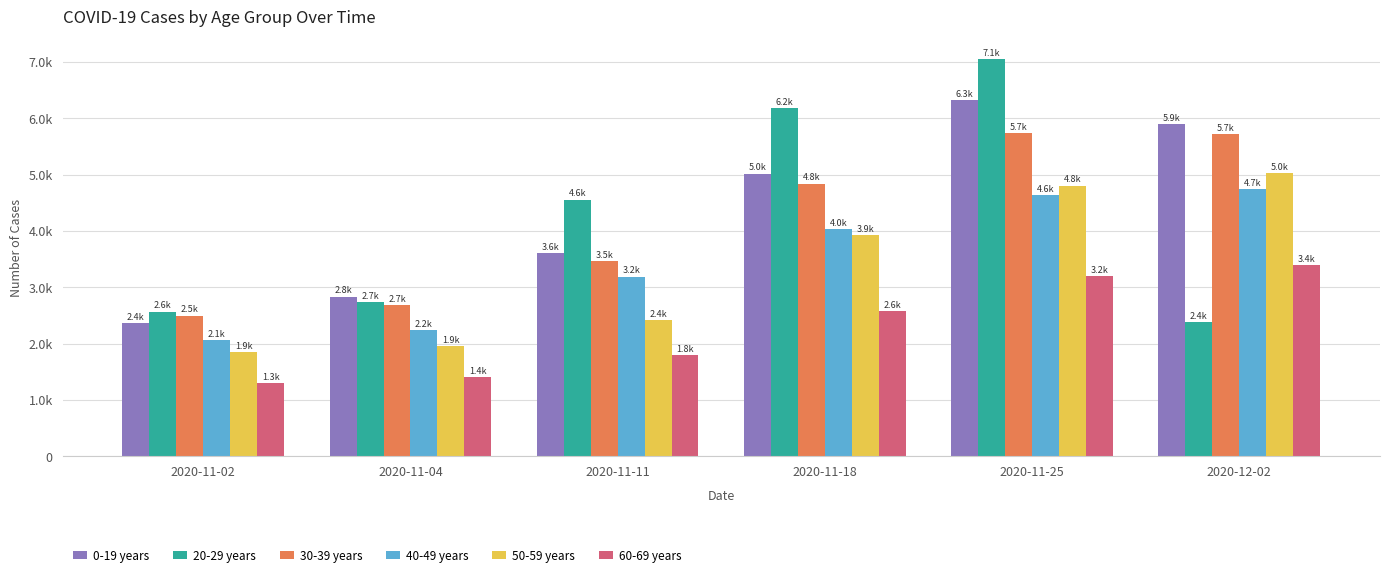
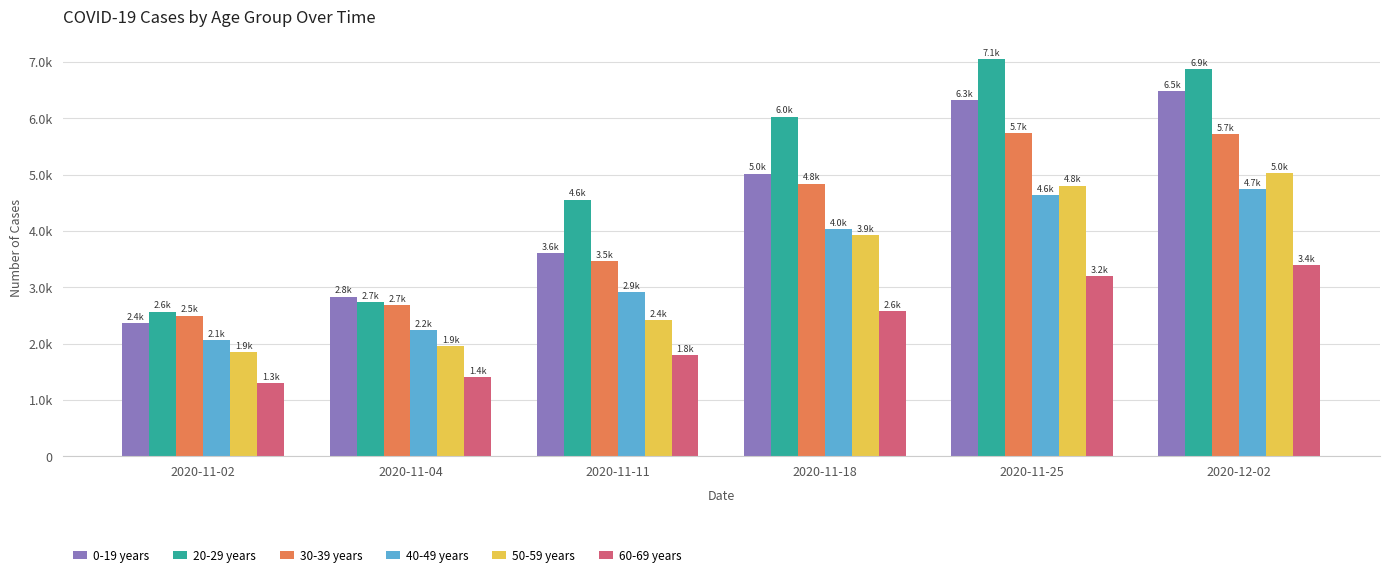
40-49 years, 2020-11-11: 3.2k -> 2.9k
20-29 years, 2020-11-18: 6.2k -> 6.0k
0-19 years, 2020-12-02: 5.9k -> 6.5k
20-29 years, 2020-12-02: 2.4k -> 6.9k
